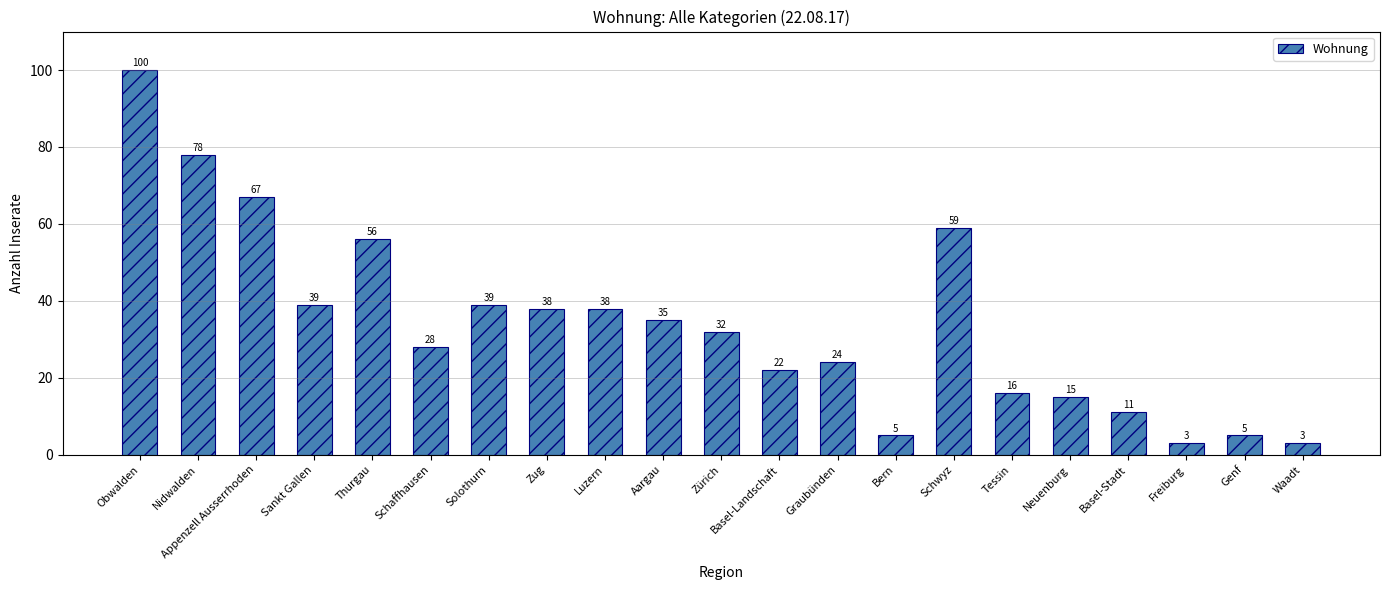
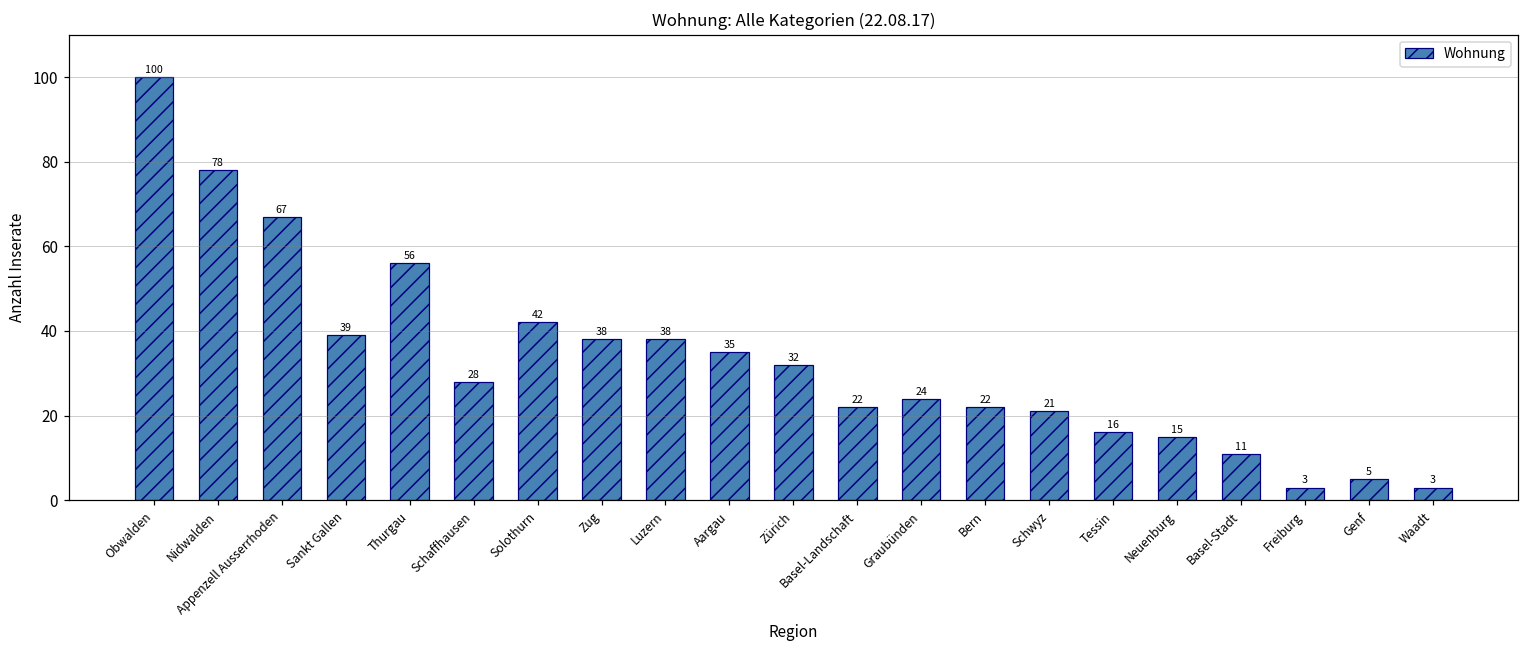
Solothurn: 39 -> 42
Bern: 5 -> 22
Schwyz: 59 -> 21
